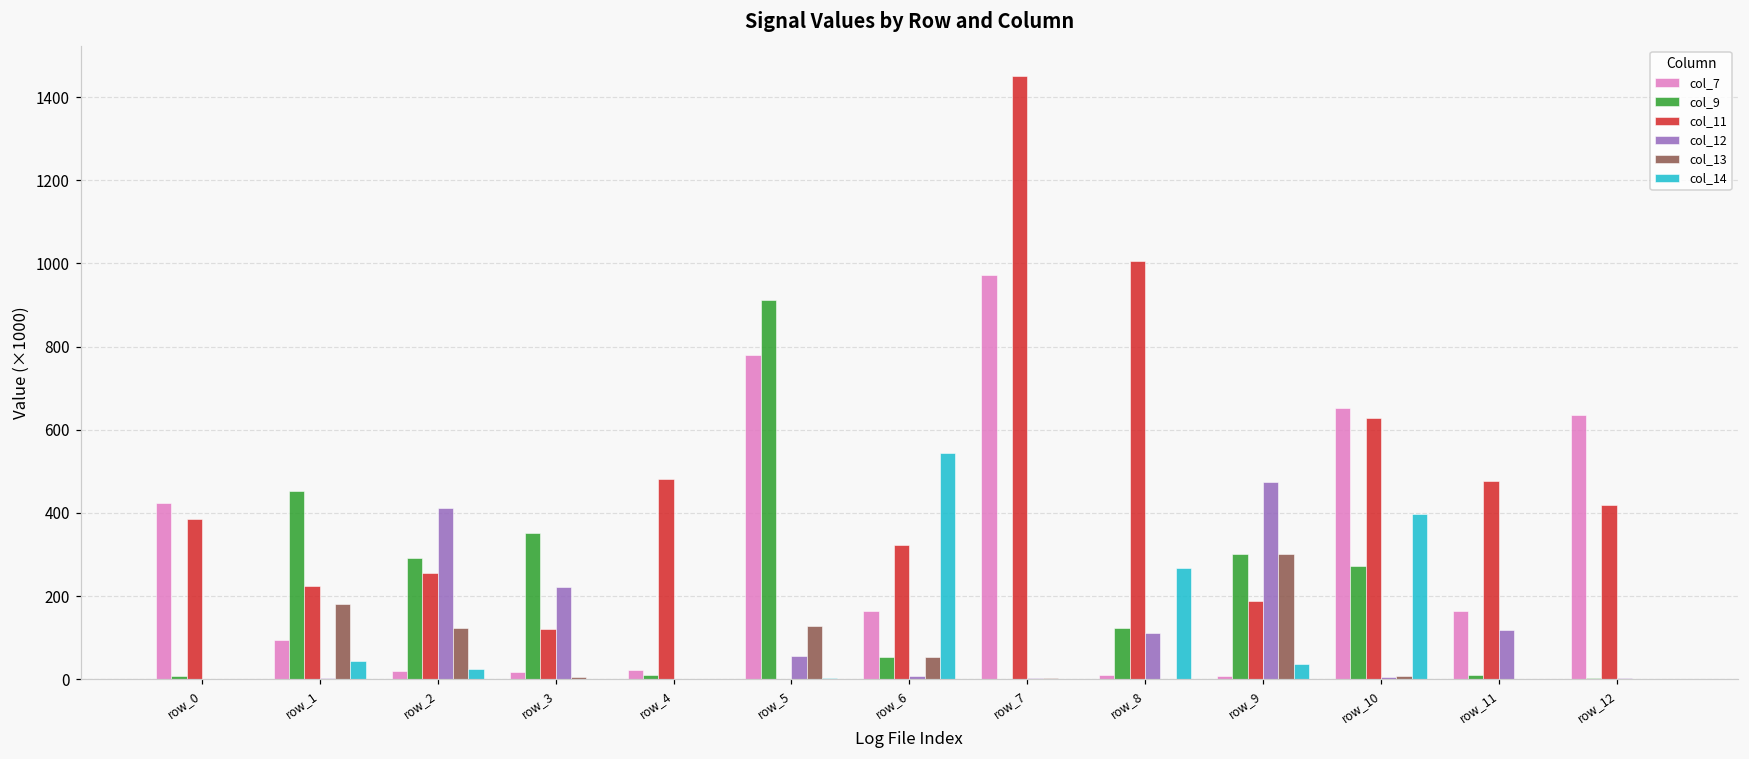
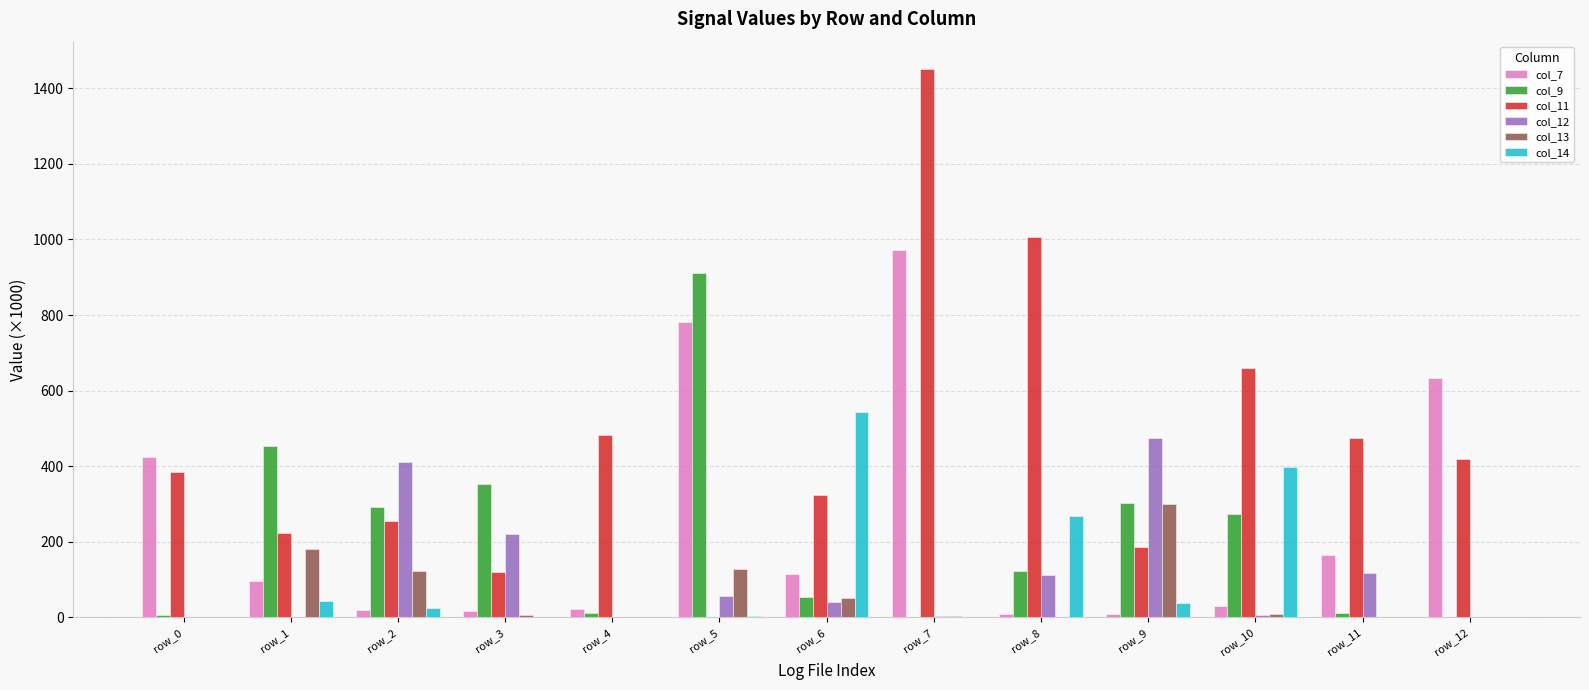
col_7, row_6: 160 -> 120
col_12, row_6: 10 -> 40
col_7, row_10: 650 -> 30
col_11, row_10: 630 -> 660
